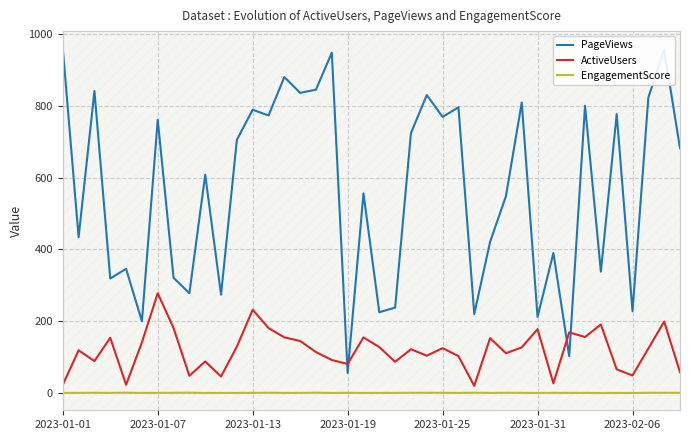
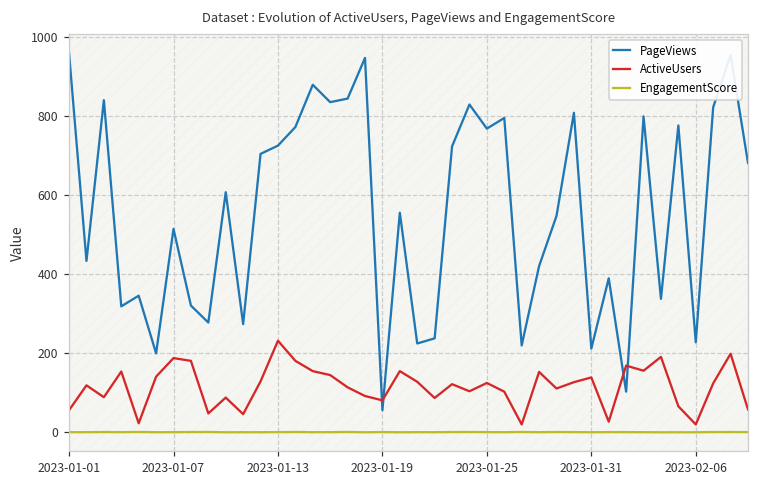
ActiveUsers, 2023-01-01: 20 -> 60
PageViews, 2023-01-07: 760 -> 520
ActiveUsers, 2023-01-07: 280 -> 190
PageViews, 2023-01-13: 790 -> 730
ActiveUsers, 2023-01-31: 180 -> 140
ActiveUsers, 2023-02-06: 50 -> 20
